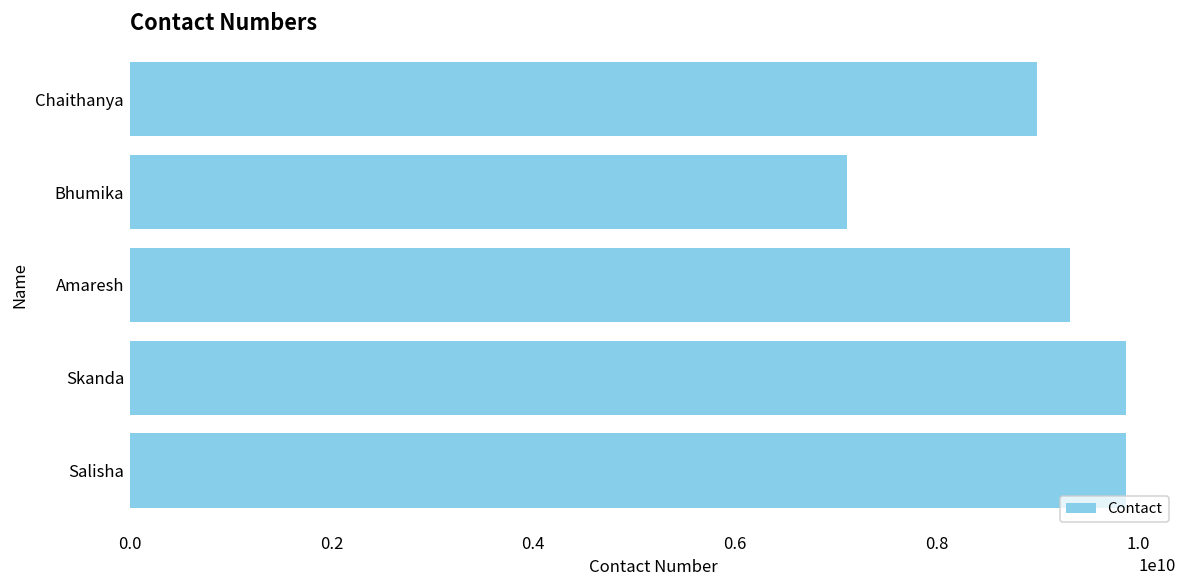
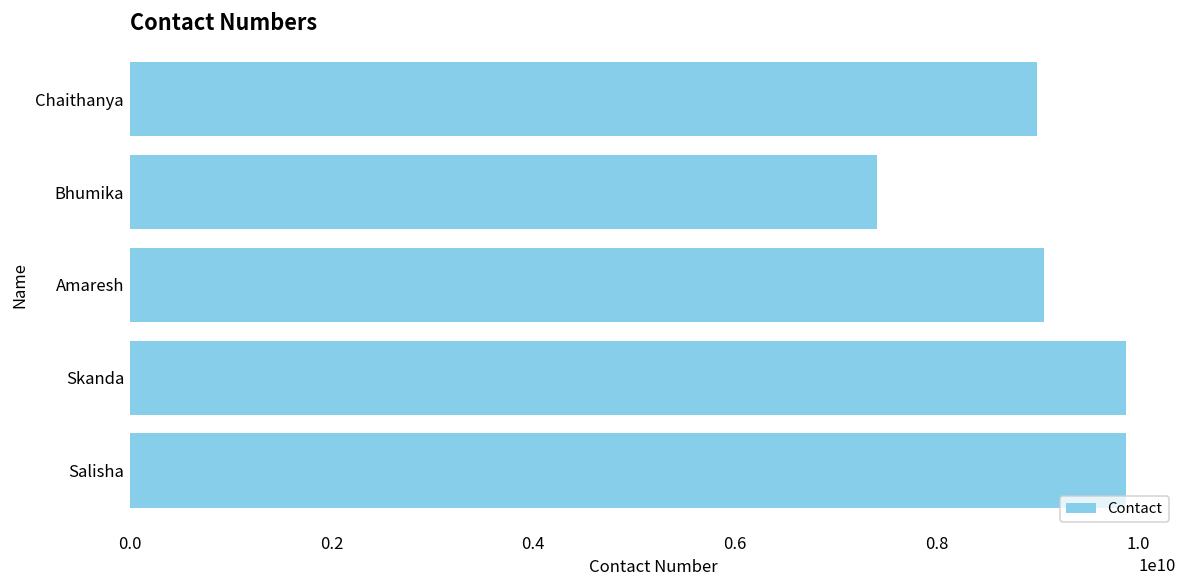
Bhumika: 7100000000 -> 7400000000
Amaresh: 9300000000 -> 9100000000
